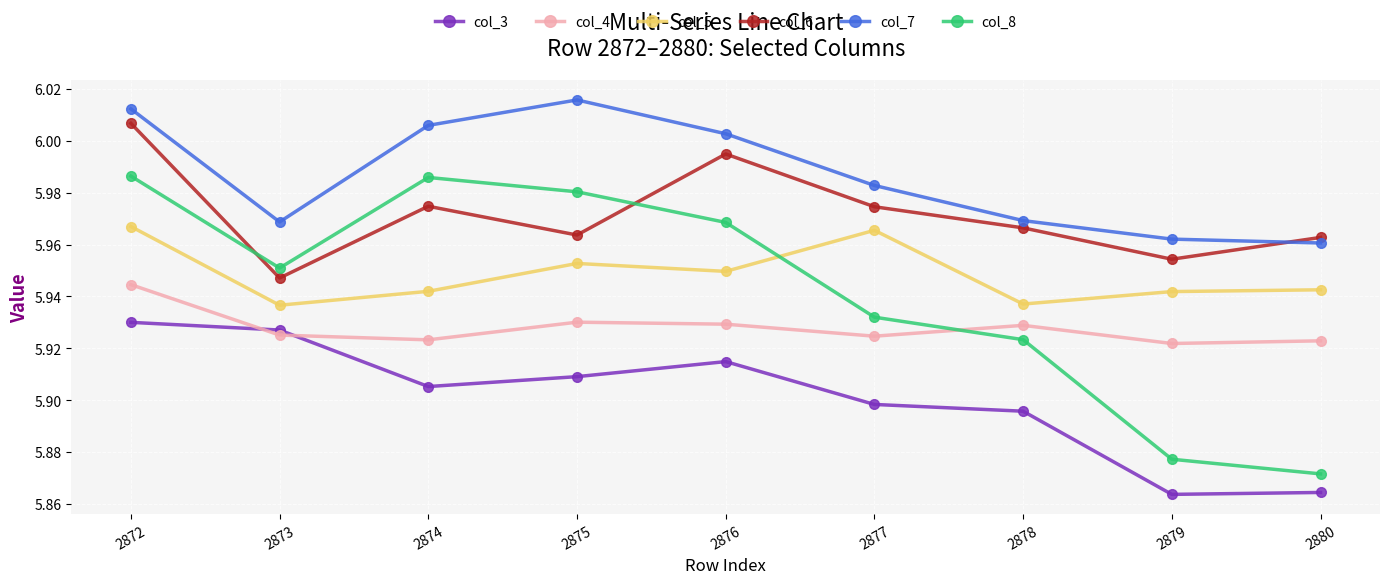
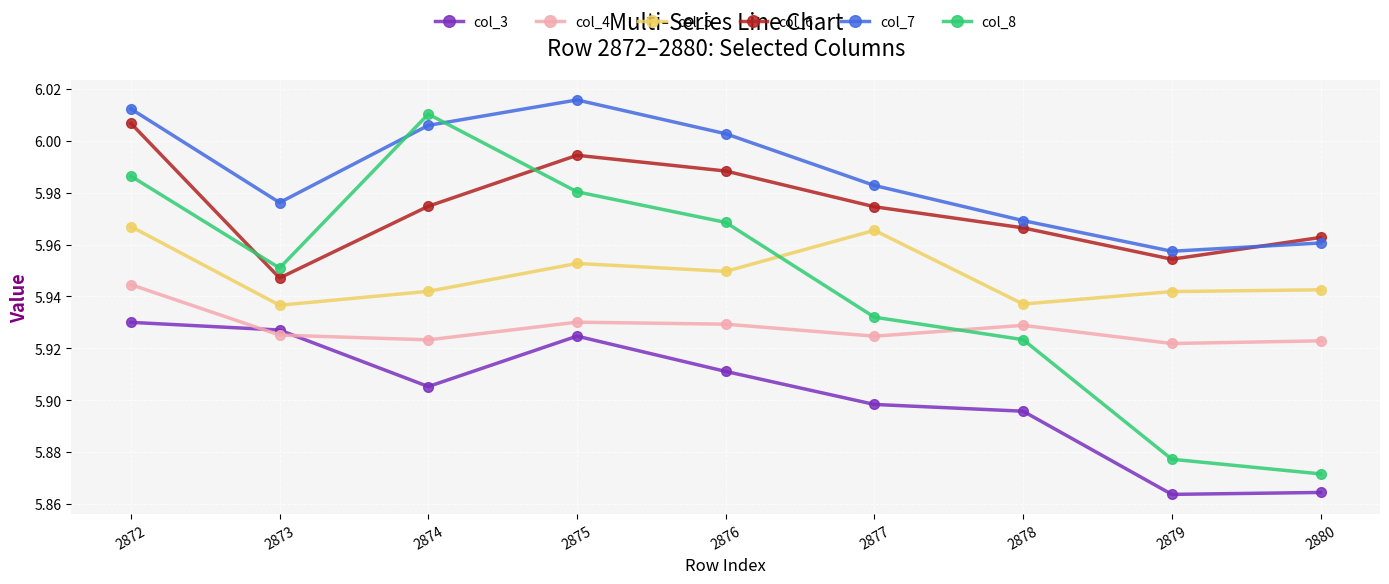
col_7, 2873: 5.969 -> 5.976
col_8, 2874: 5.986 -> 6.010
col_3, 2875: 5.909 -> 5.925
col_6, 2875: 5.964 -> 5.994
col_3, 2876: 5.915 -> 5.911
col_6, 2876: 5.995 -> 5.988
col_7, 2879: 5.962 -> 5.957
